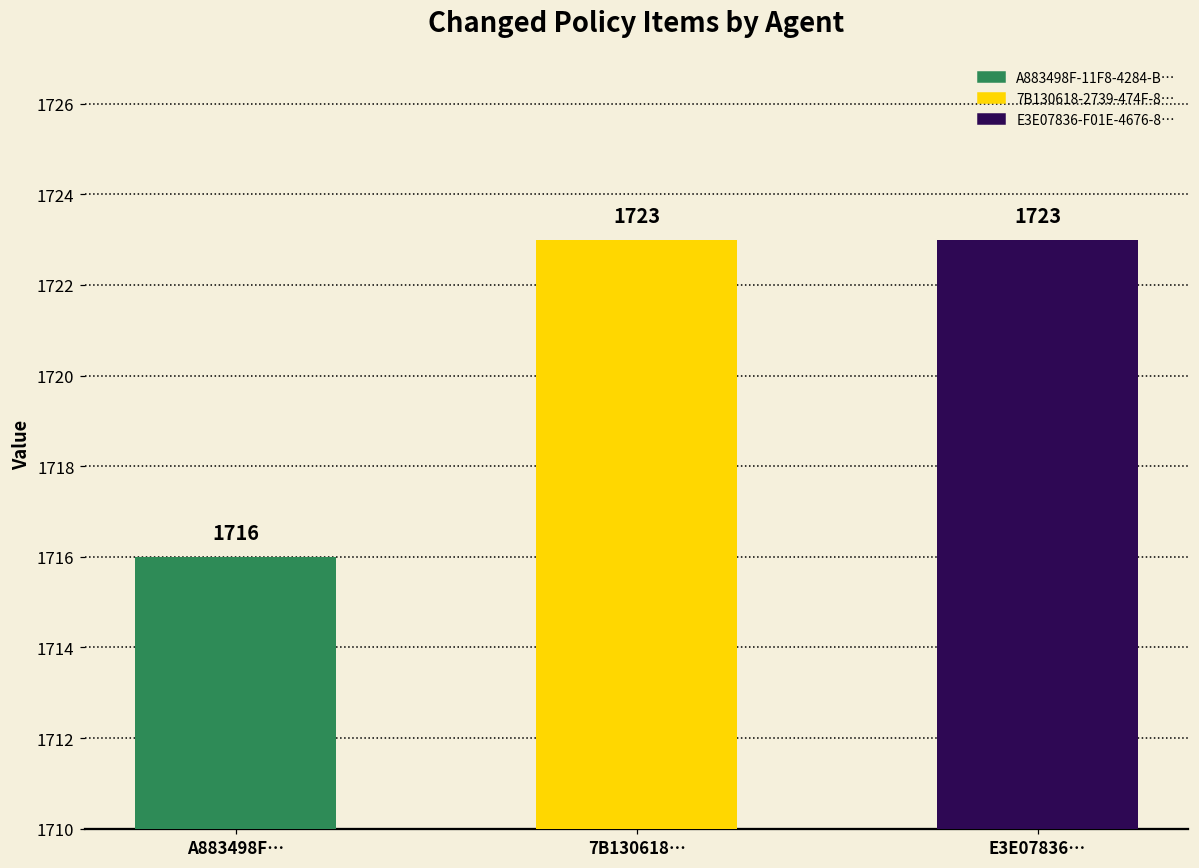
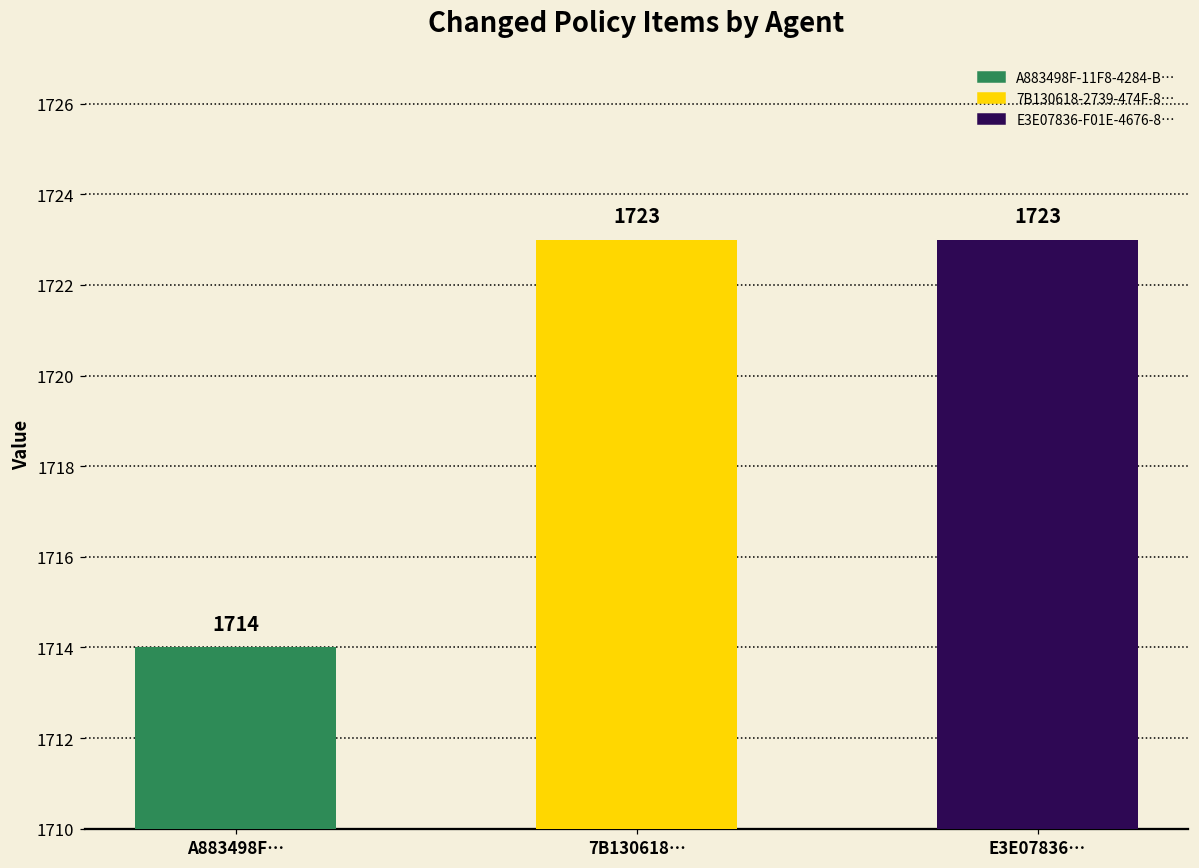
A883498F…: 1716 -> 1714
